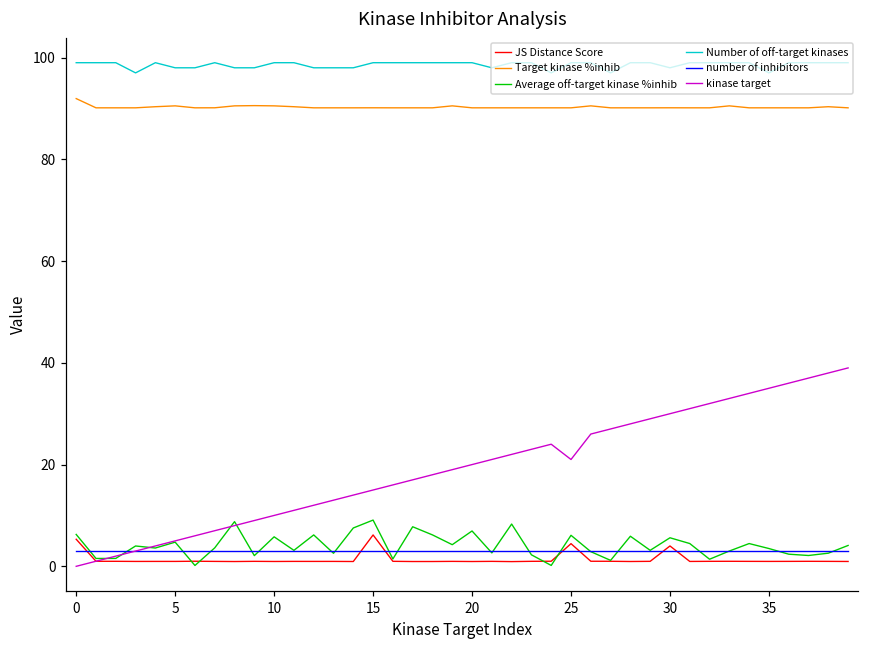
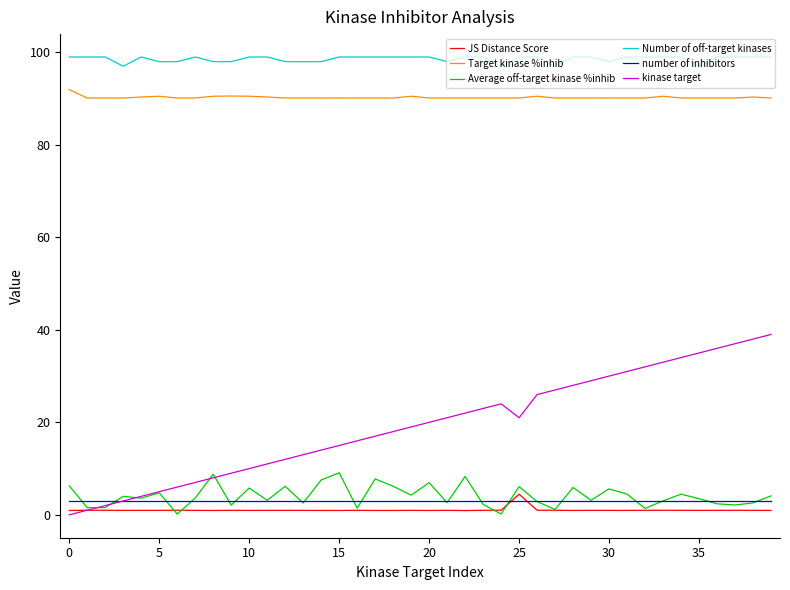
JS Distance Score, 0: 5 -> 1
JS Distance Score, 15: 6 -> 1
JS Distance Score, 30: 4 -> 1
